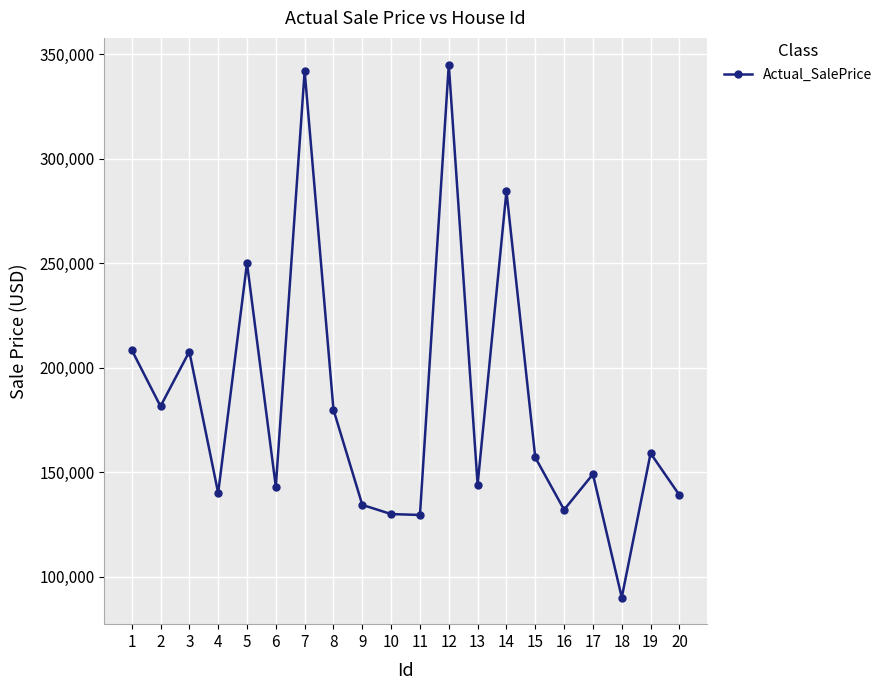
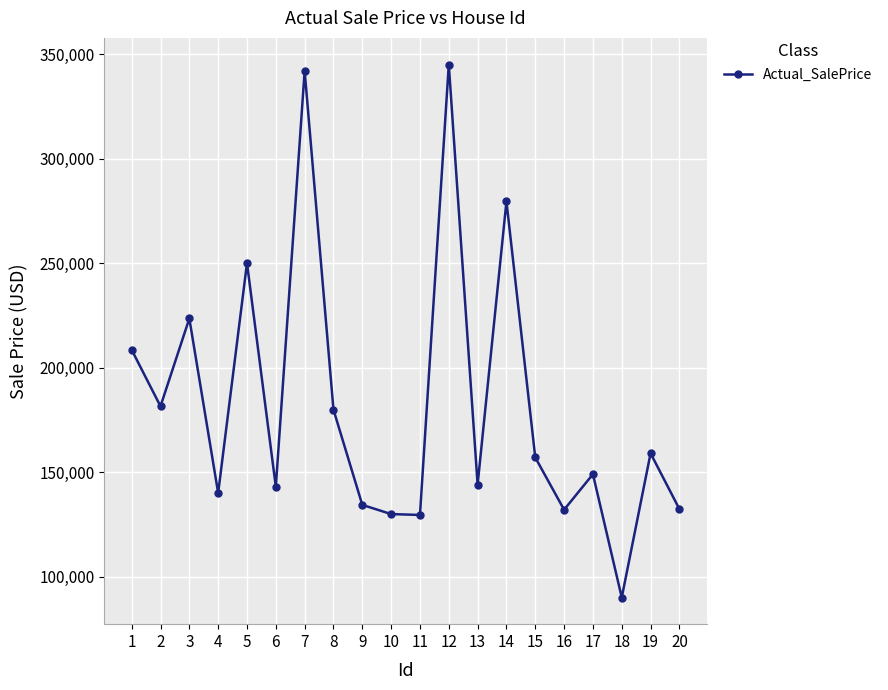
3: 208,000 -> 224,000
14: 284,000 -> 280,000
20: 139,000 -> 132,000
